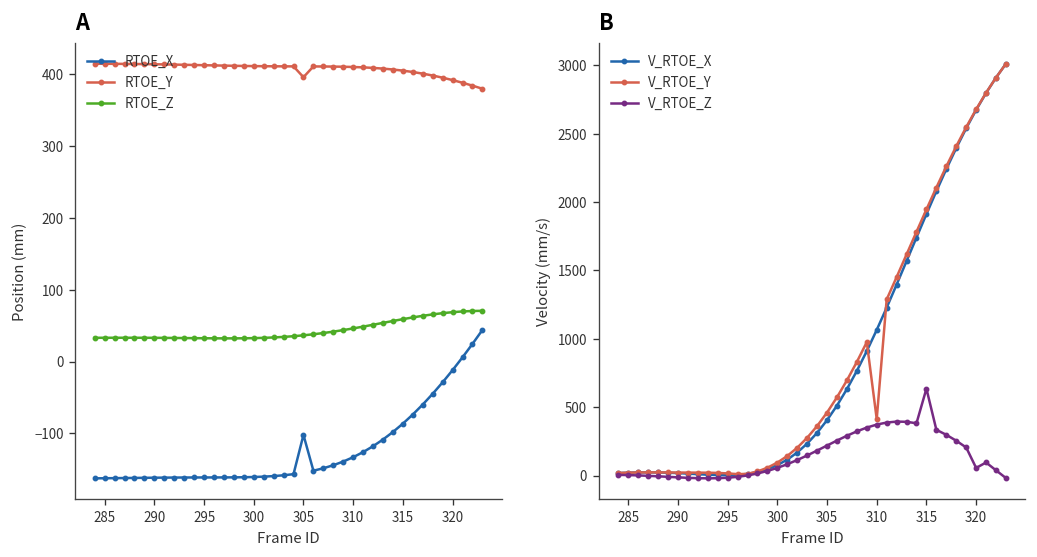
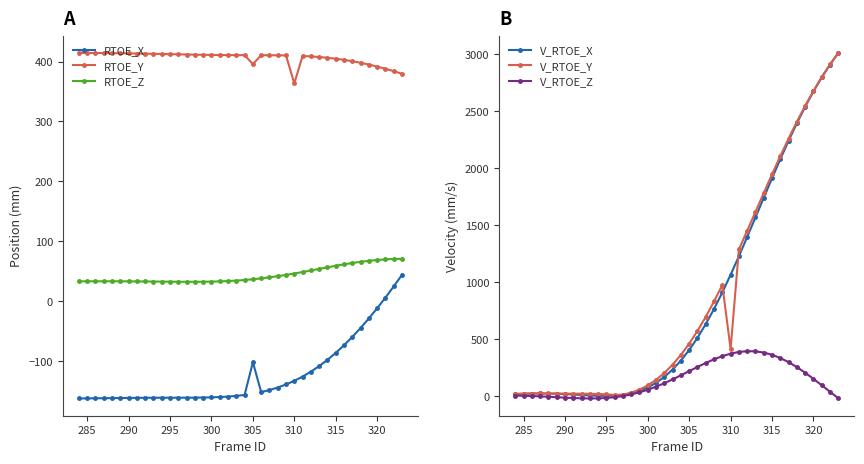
A, RTOE_Y, 310: 410 -> 360
B, V_RTOE_Z, 315: 640 -> 360
B, V_RTOE_Z, 320: 60 -> 150
